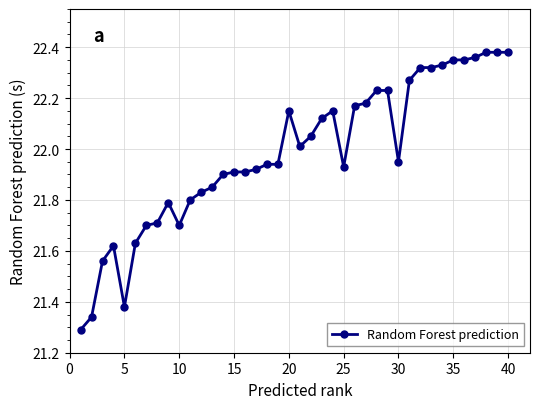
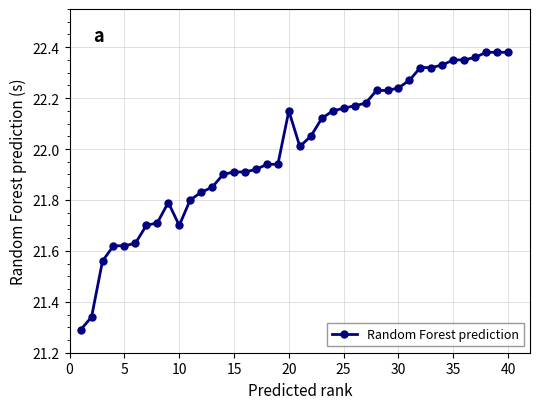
5: 21.38 -> 21.62
25: 21.93 -> 22.16
30: 21.95 -> 22.24
